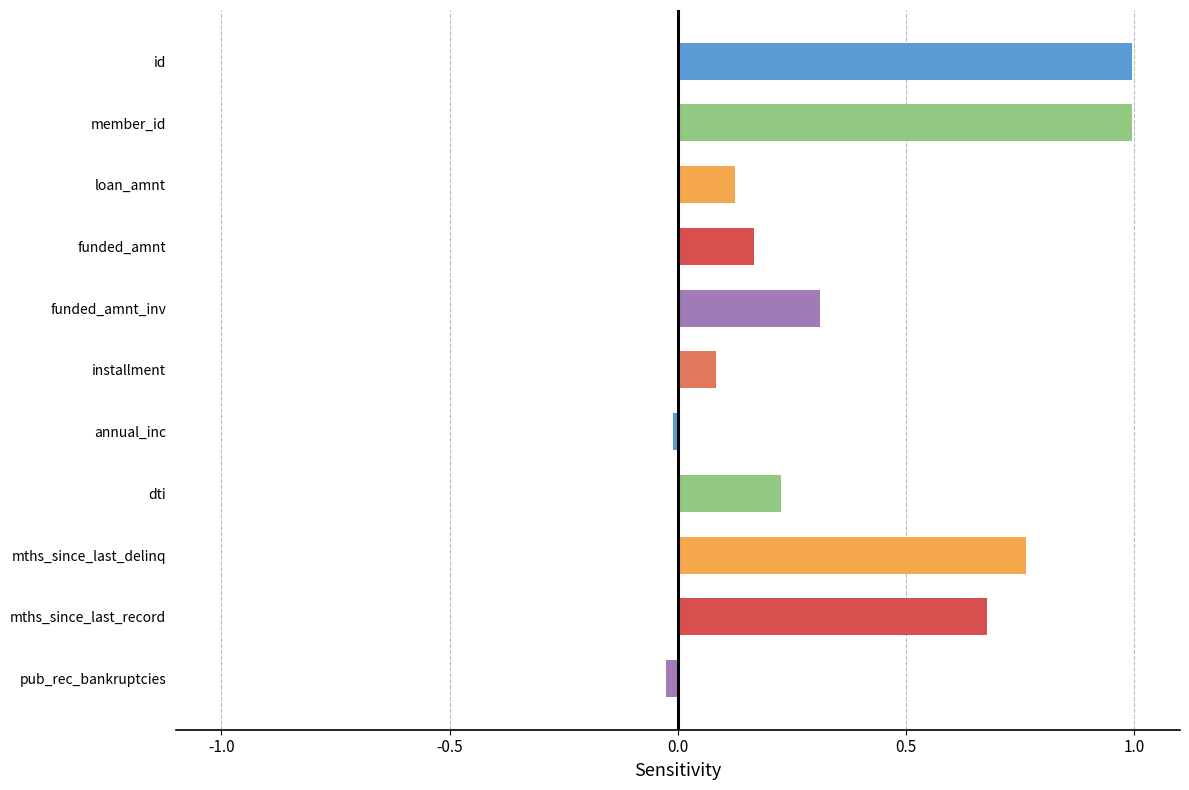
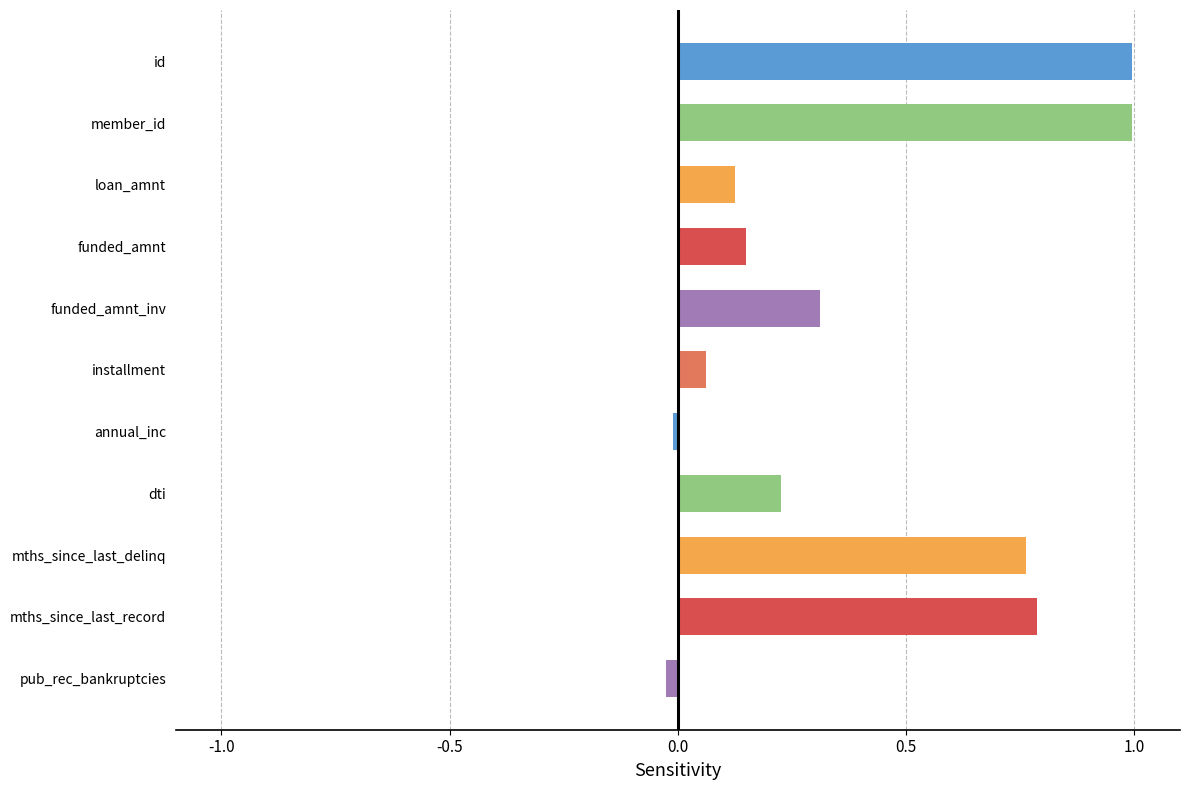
funded_amnt: 0.17 -> 0.15
installment: 0.08 -> 0.06
mths_since_last_record: 0.68 -> 0.79
